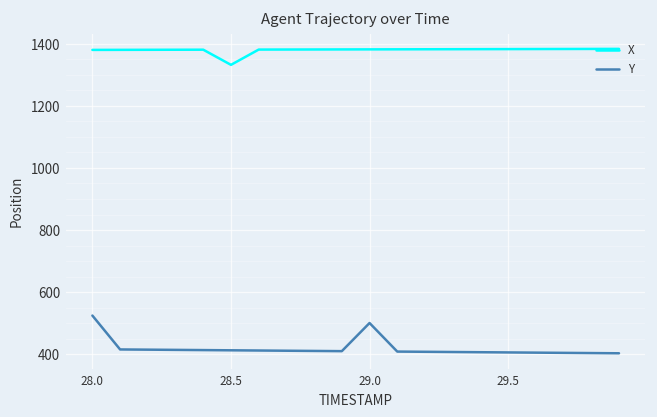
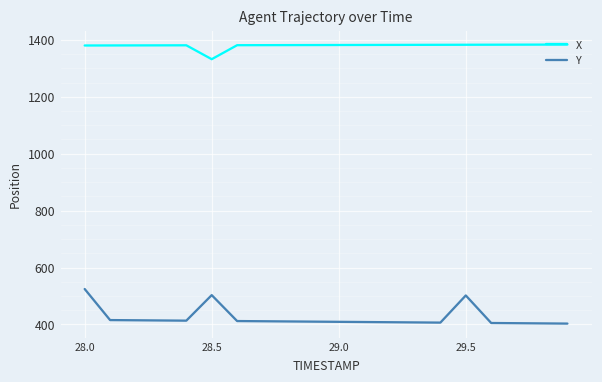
Y, 28.5: 410 -> 500
Y, 29.0: 500 -> 410
Y, 29.5: 410 -> 500
